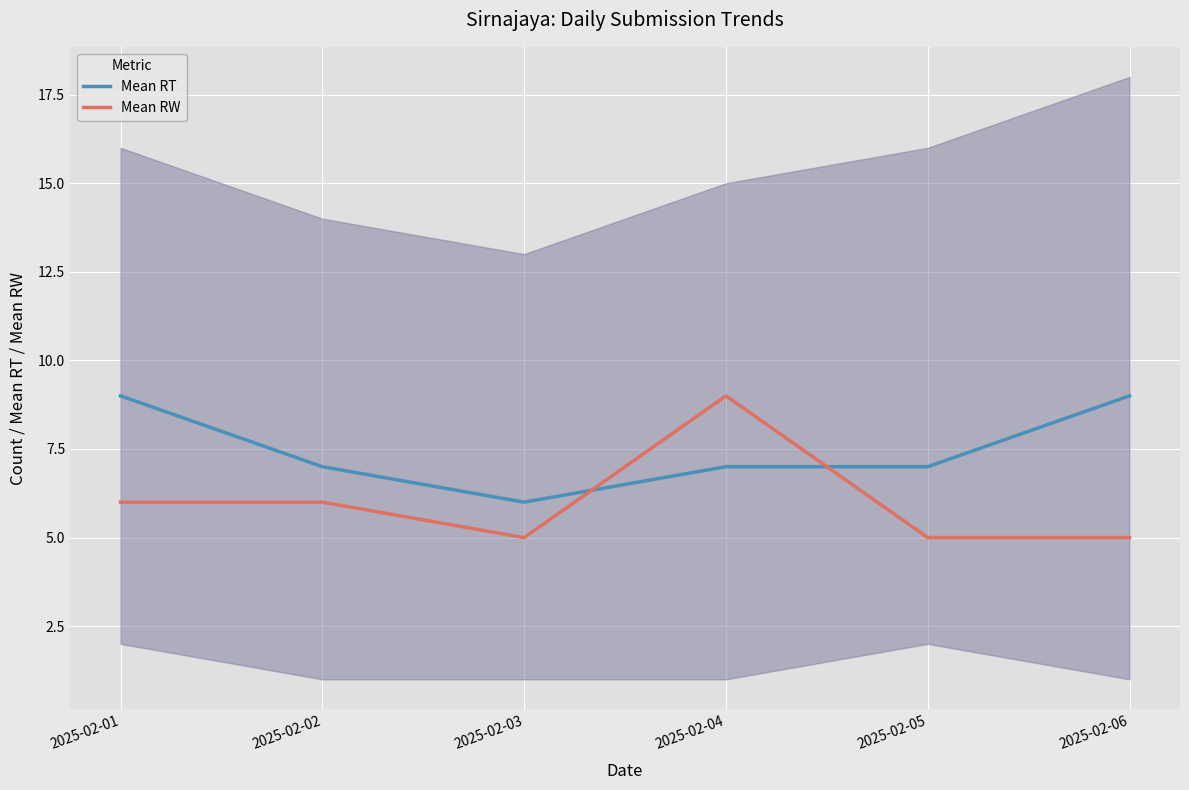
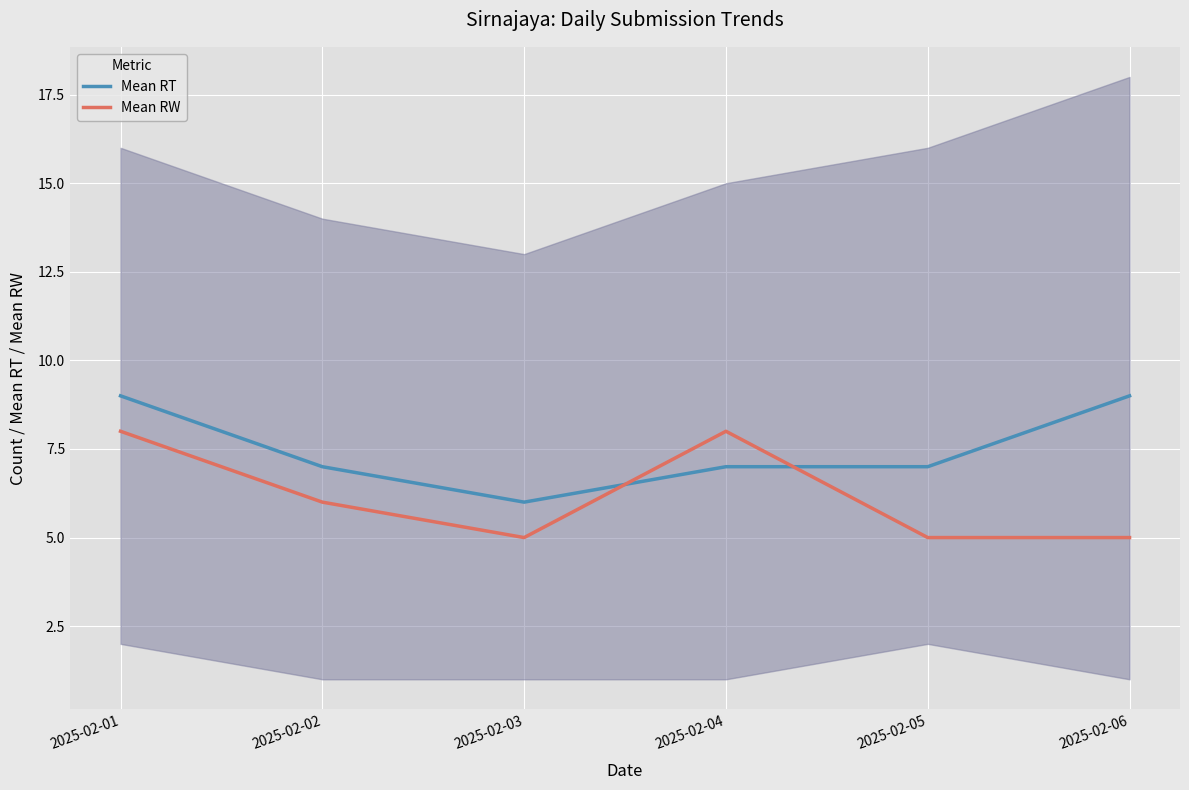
Mean RW, 2025-02-01: 6 -> 8
Mean RW, 2025-02-04: 9 -> 8
